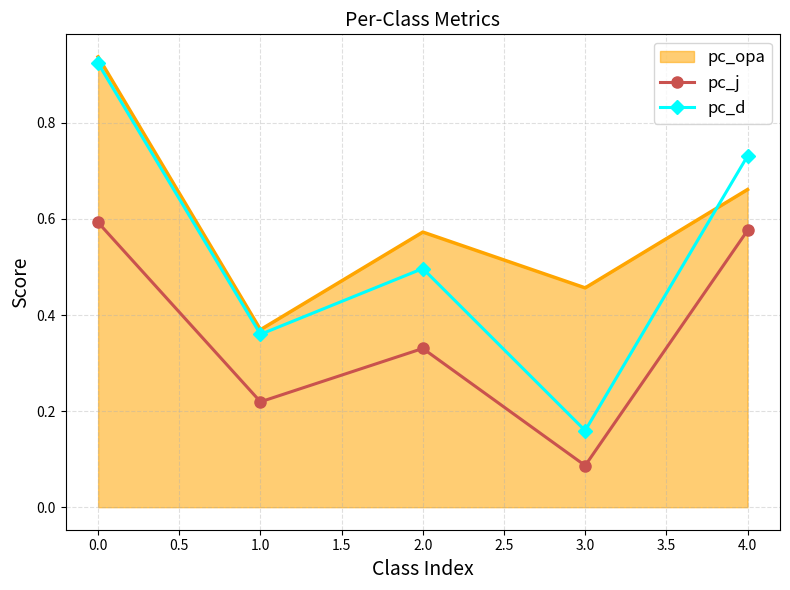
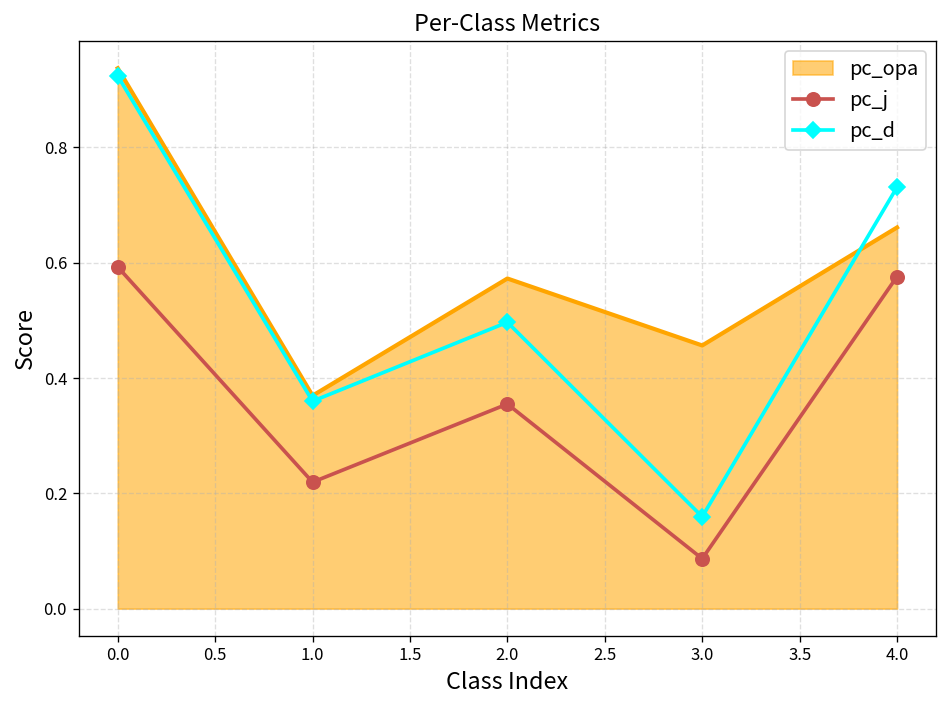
pc_j, 2.0: 0.33 -> 0.35
